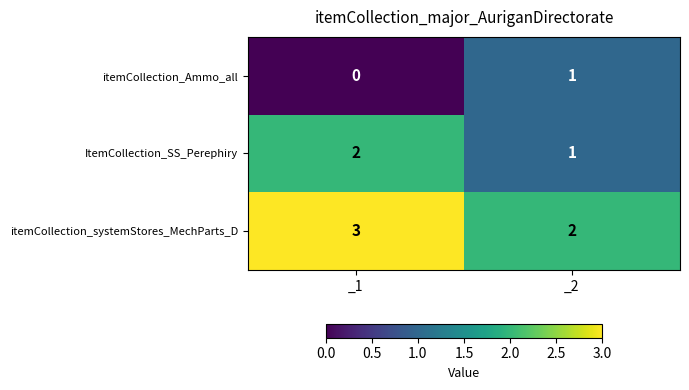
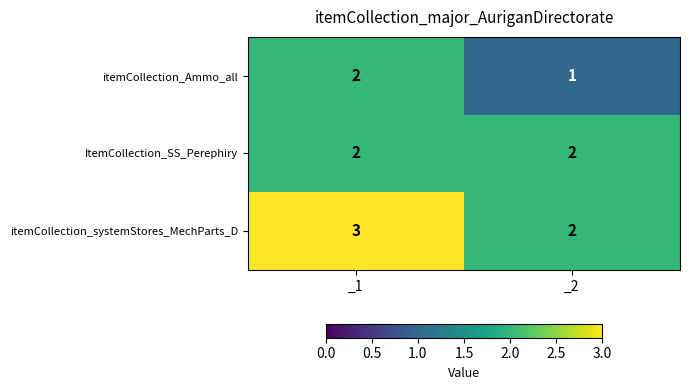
itemCollection_Ammo_all, _1: 0 -> 2
ItemCollection_SS_Perephiry, _2: 1 -> 2
